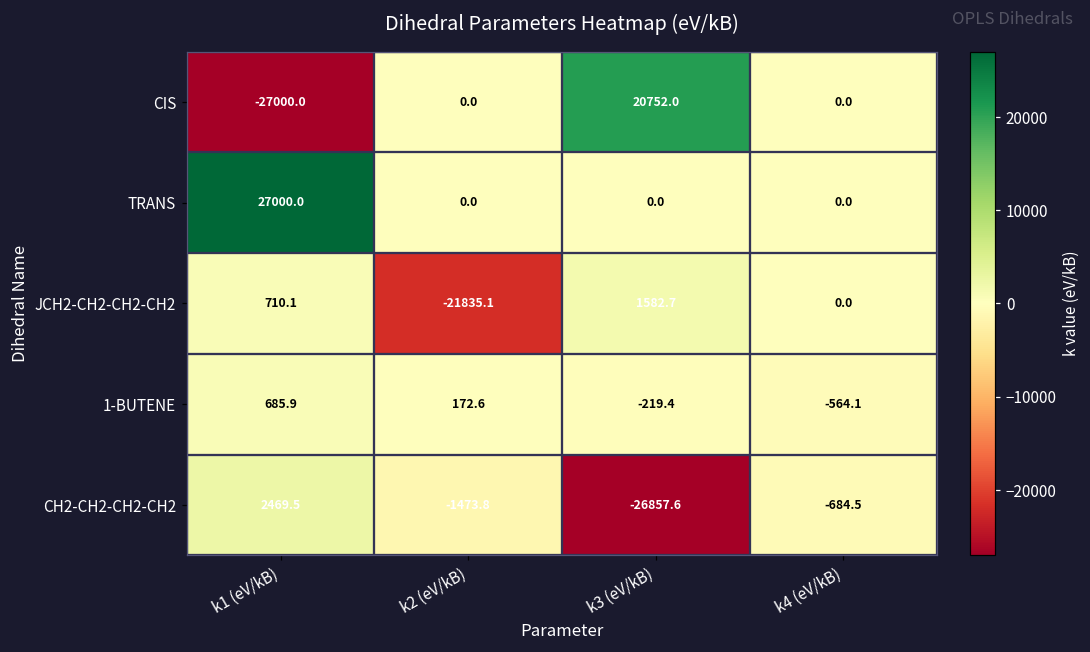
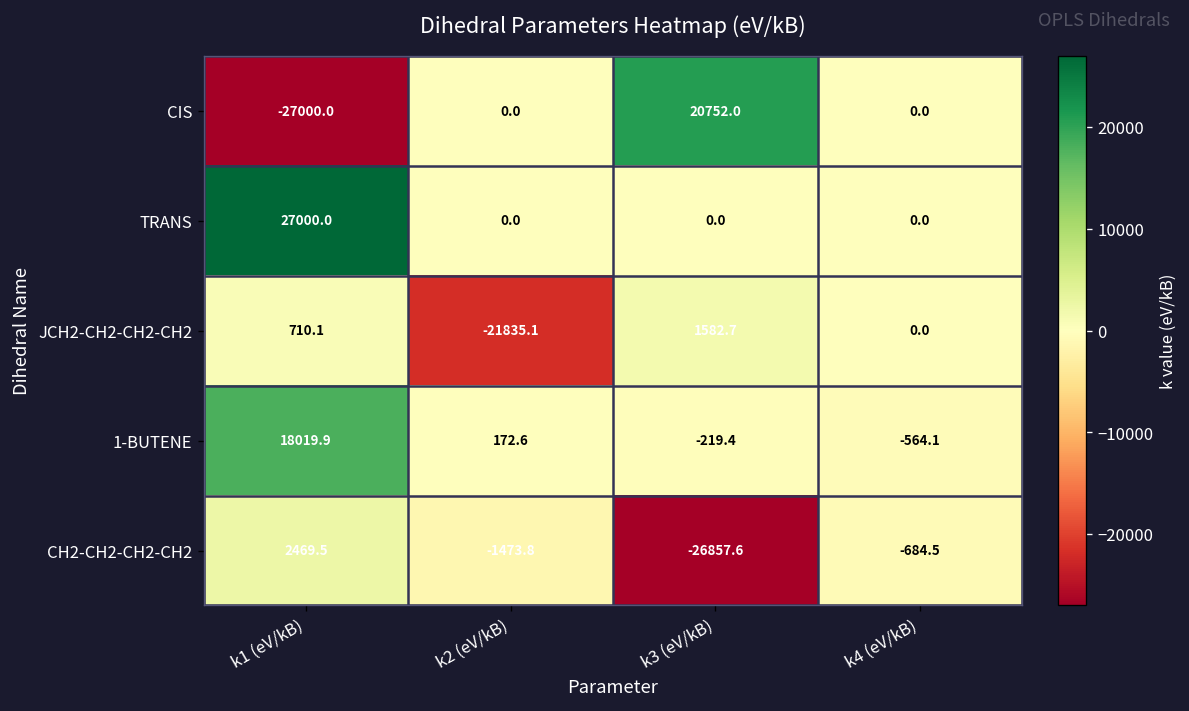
1-BUTENE, k1 (eV/kB): 685.9 -> 18019.9
